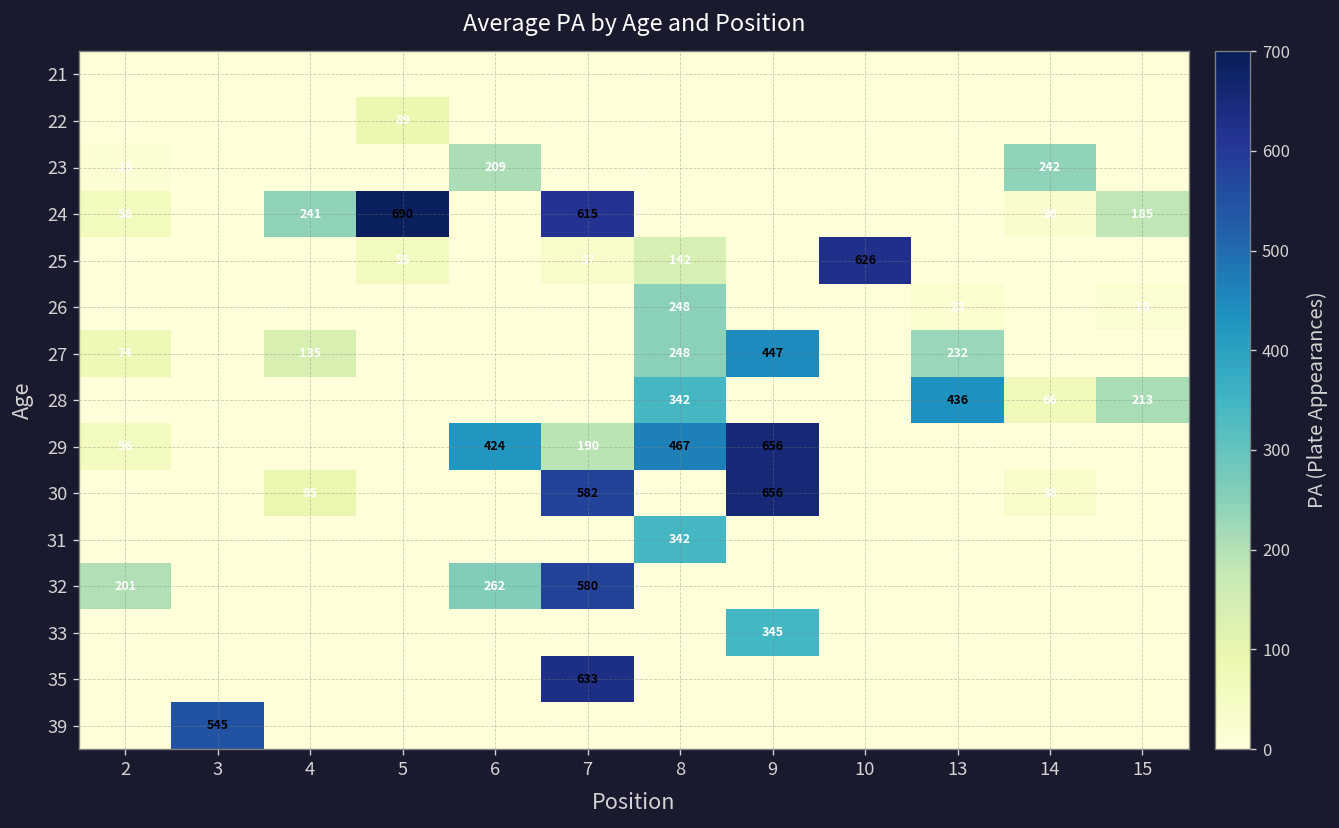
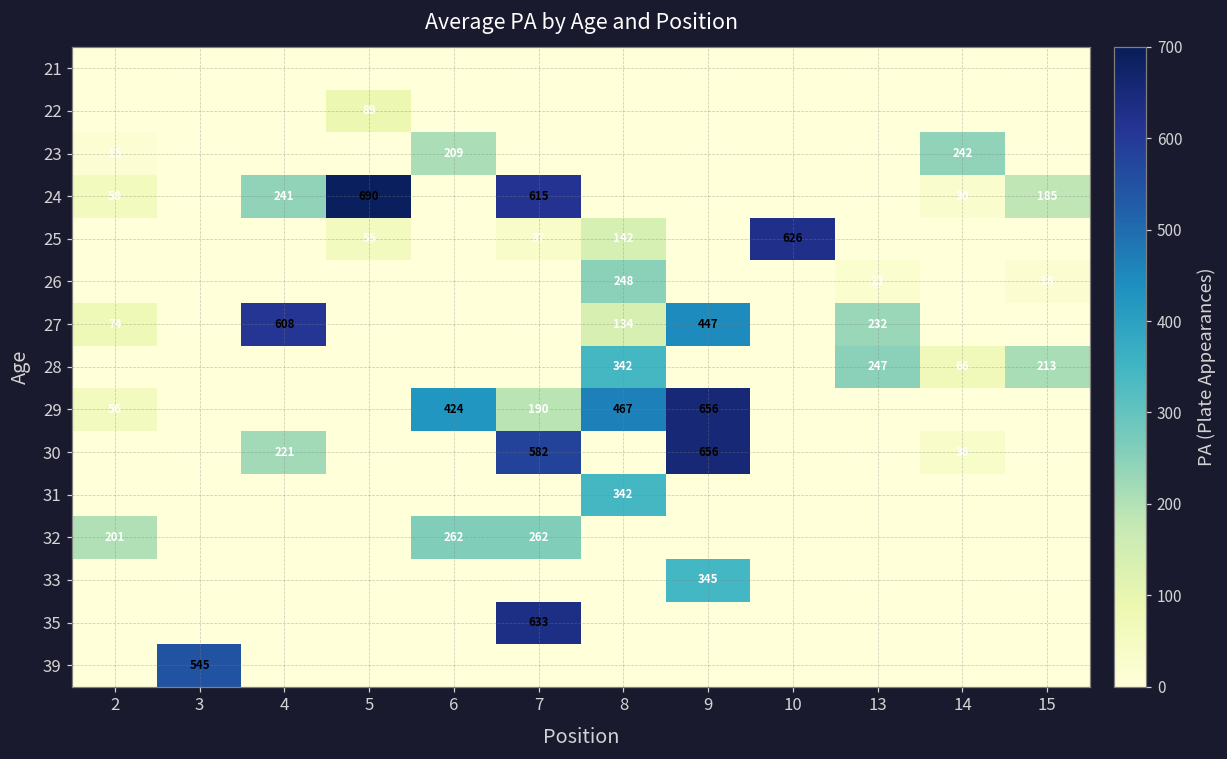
27, 4: 135 -> 608
27, 8: 248 -> 134
28, 13: 436 -> 247
30, 4: 95 -> 221
32, 7: 580 -> 262
